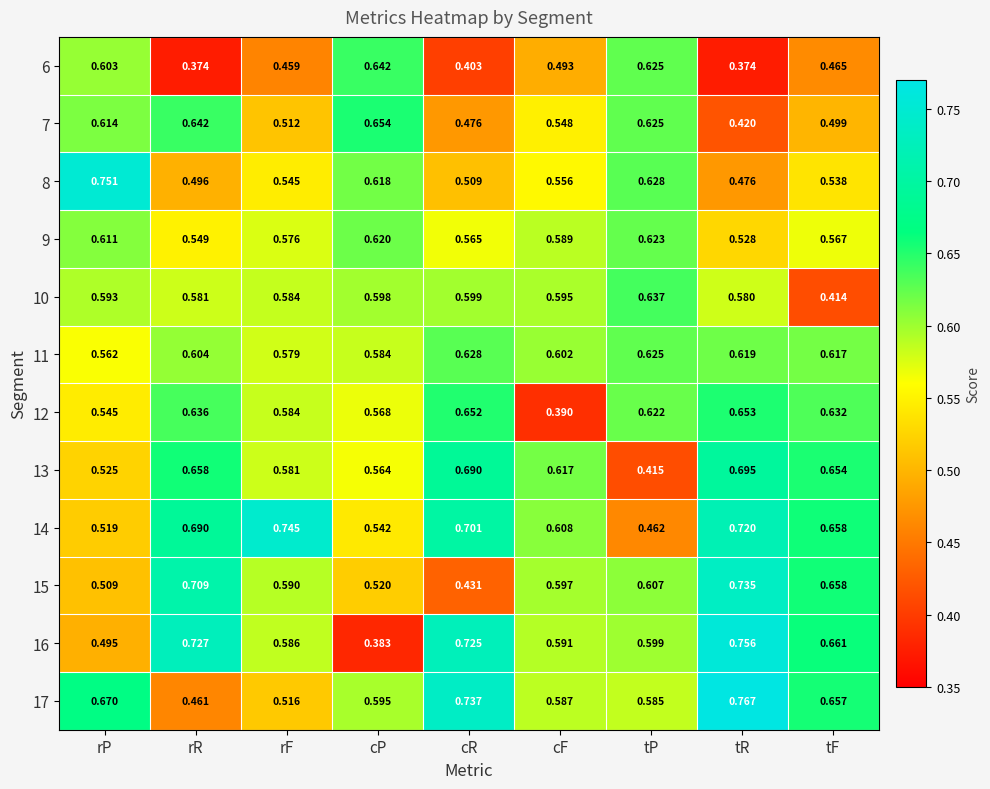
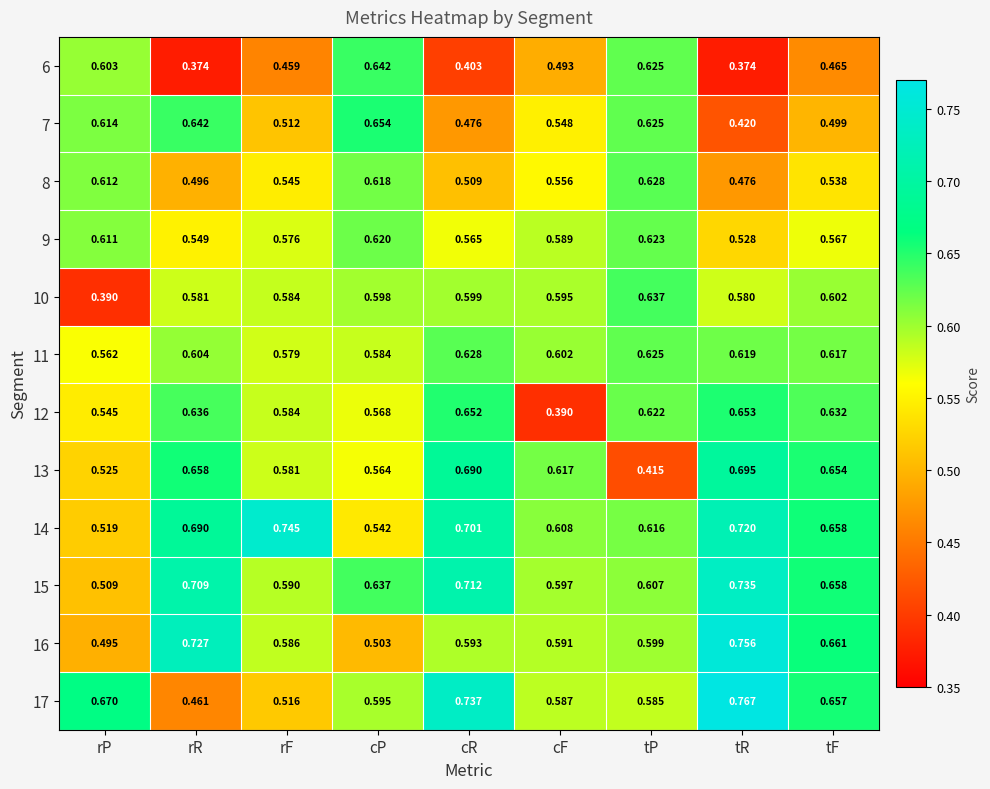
8, rP: 0.751 -> 0.612
10, rP: 0.593 -> 0.390
10, tF: 0.414 -> 0.602
14, tP: 0.462 -> 0.616
15, cP: 0.520 -> 0.637
15, cR: 0.431 -> 0.712
16, cP: 0.383 -> 0.503
16, cR: 0.725 -> 0.593
